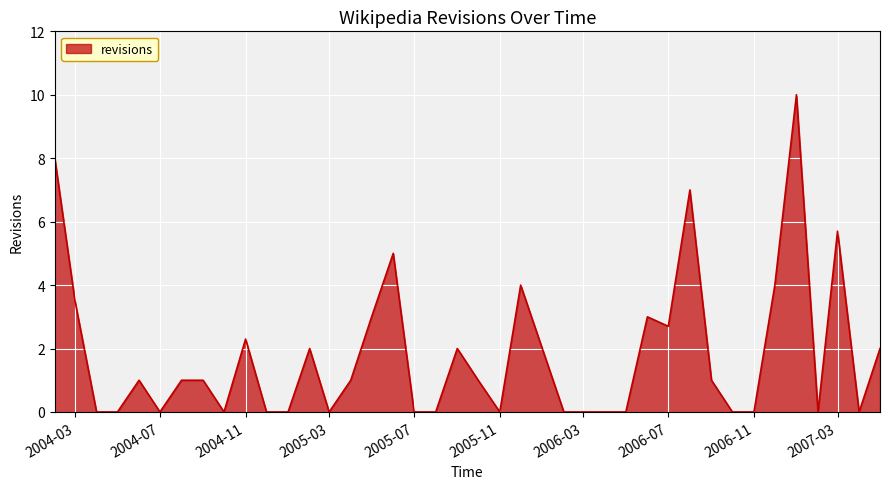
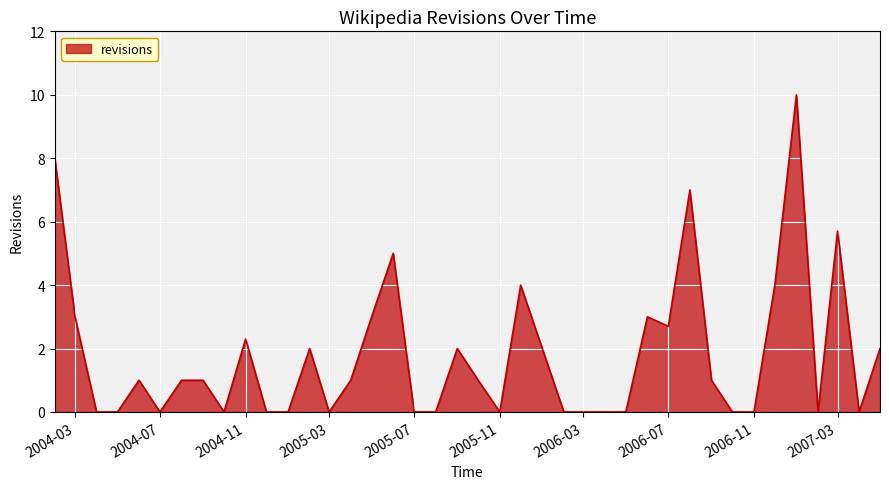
2004-03: 3.5 -> 3.0
